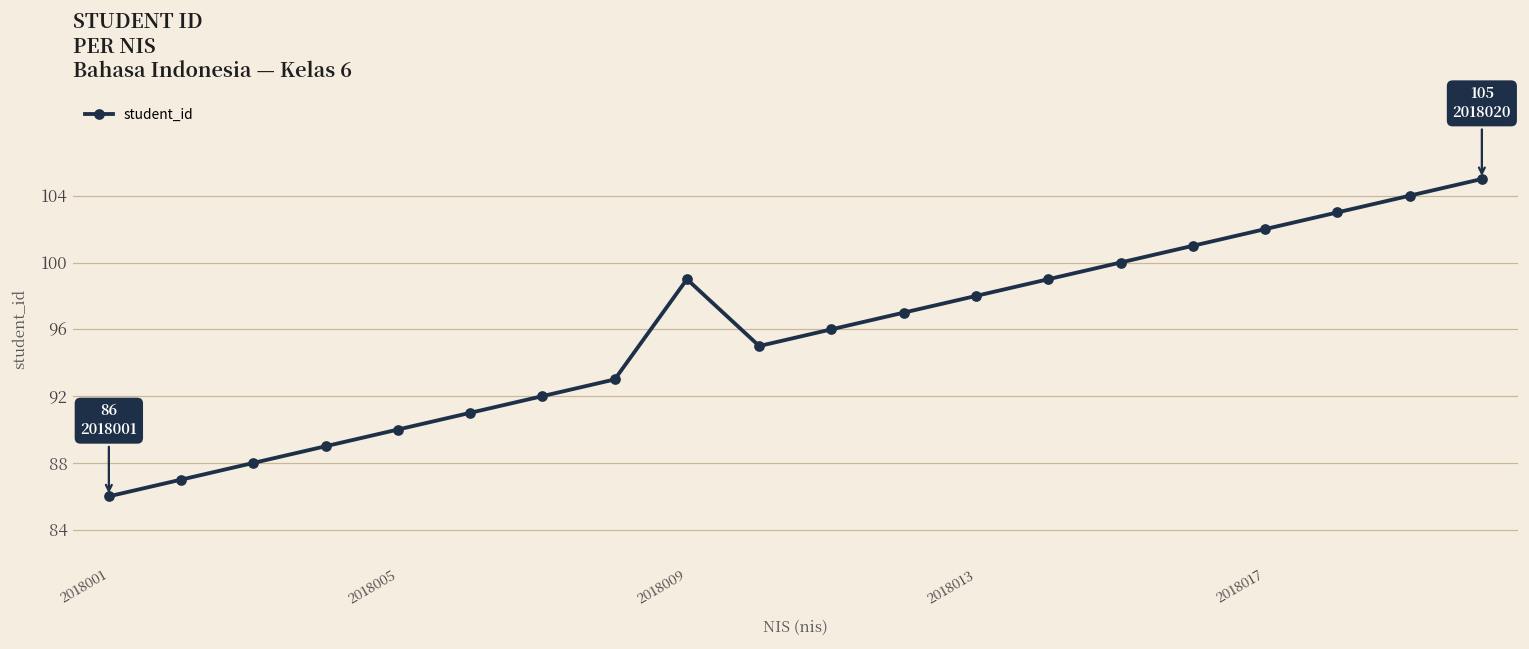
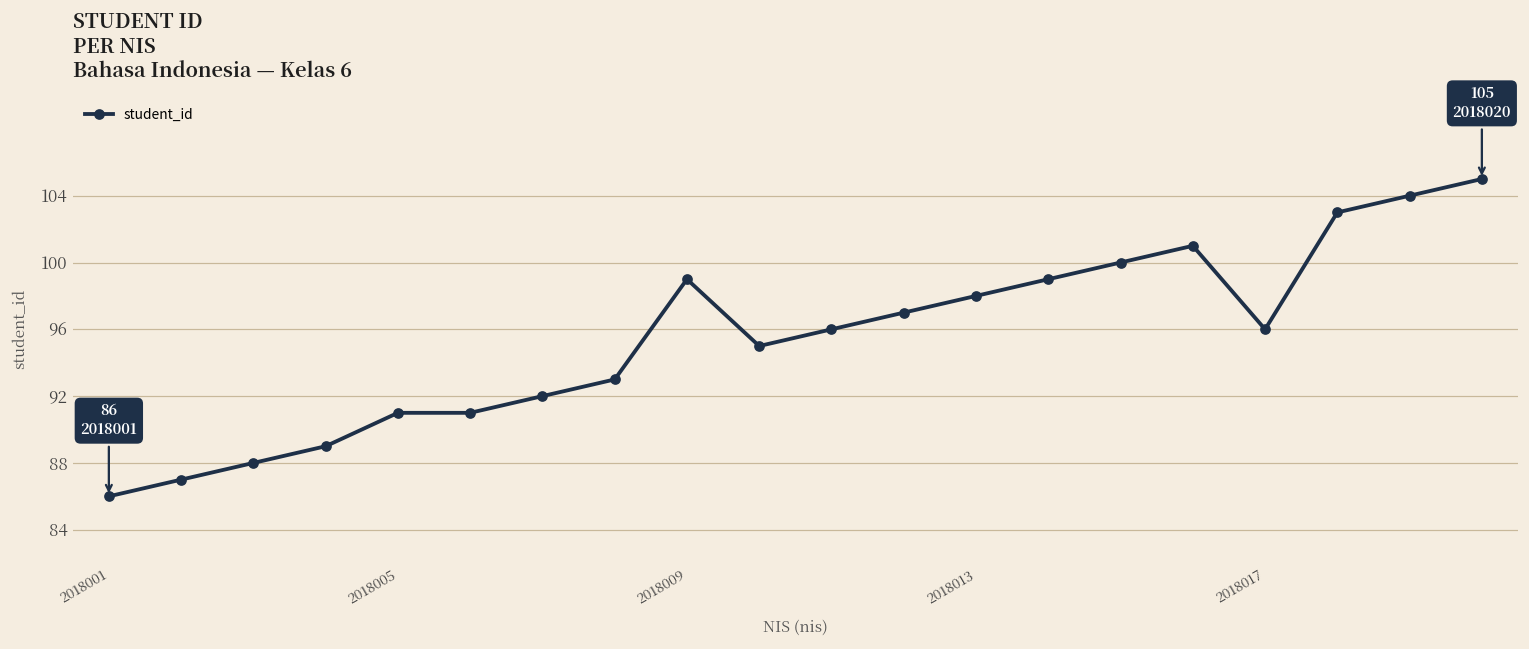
2018005: 90 -> 91
2018017: 102 -> 96
